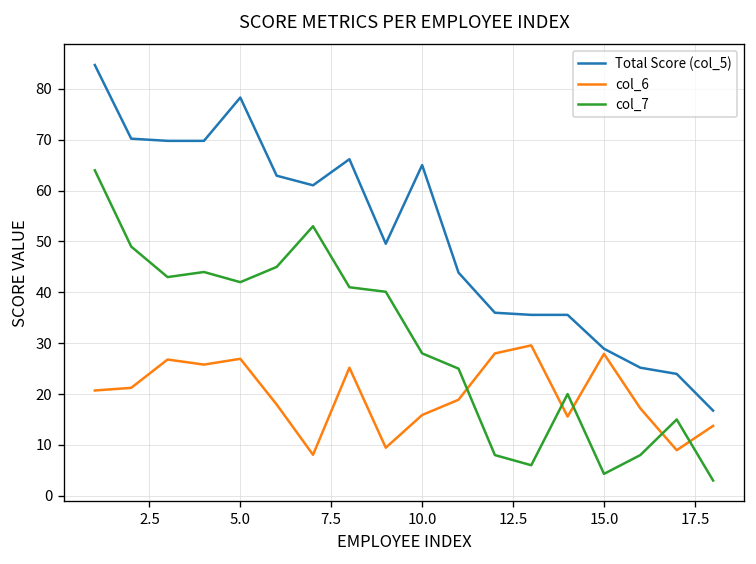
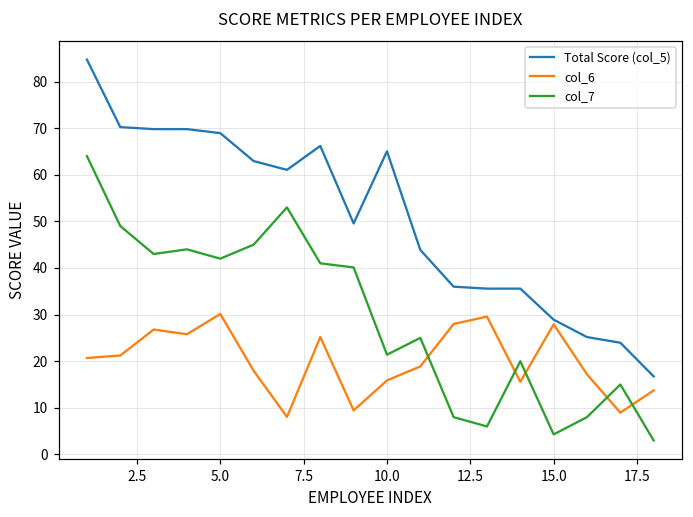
Total Score (col_5), 5.0: 78 -> 69
col_6, 5.0: 27 -> 30
col_7, 10.0: 28 -> 21
